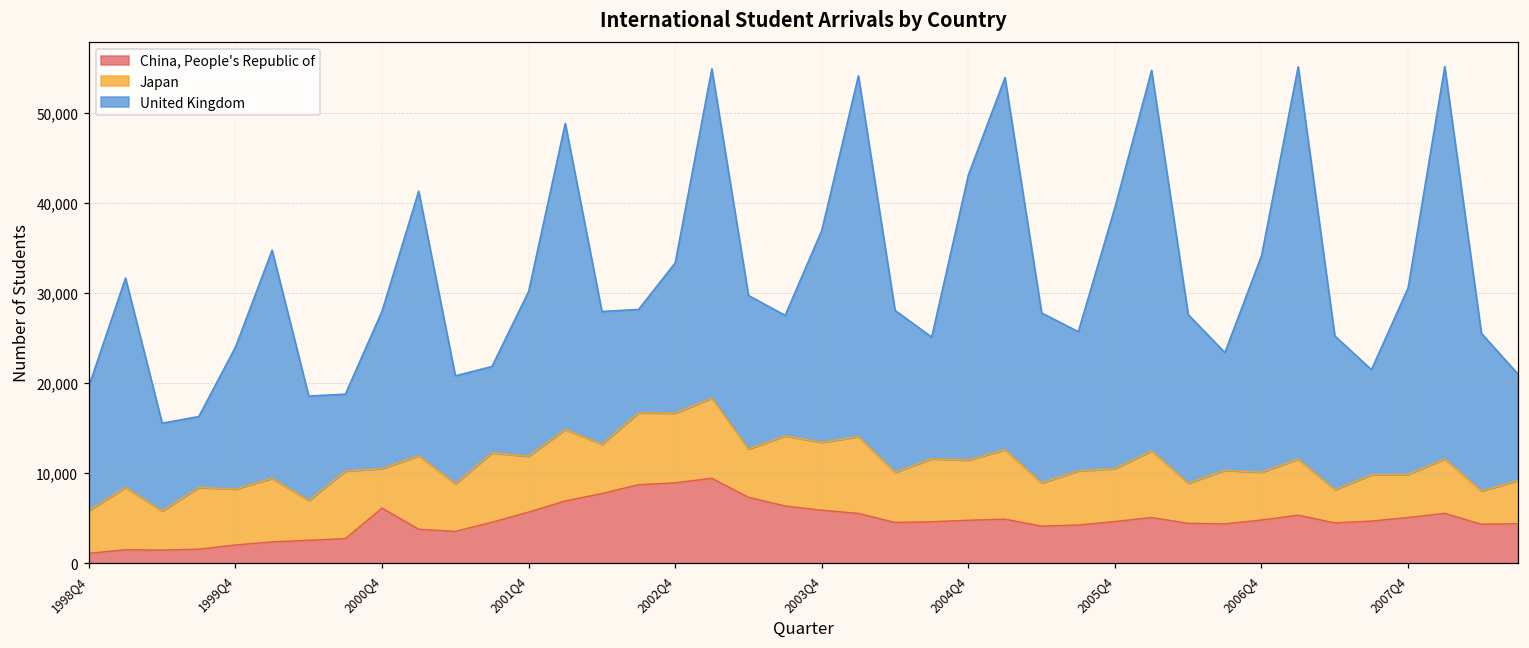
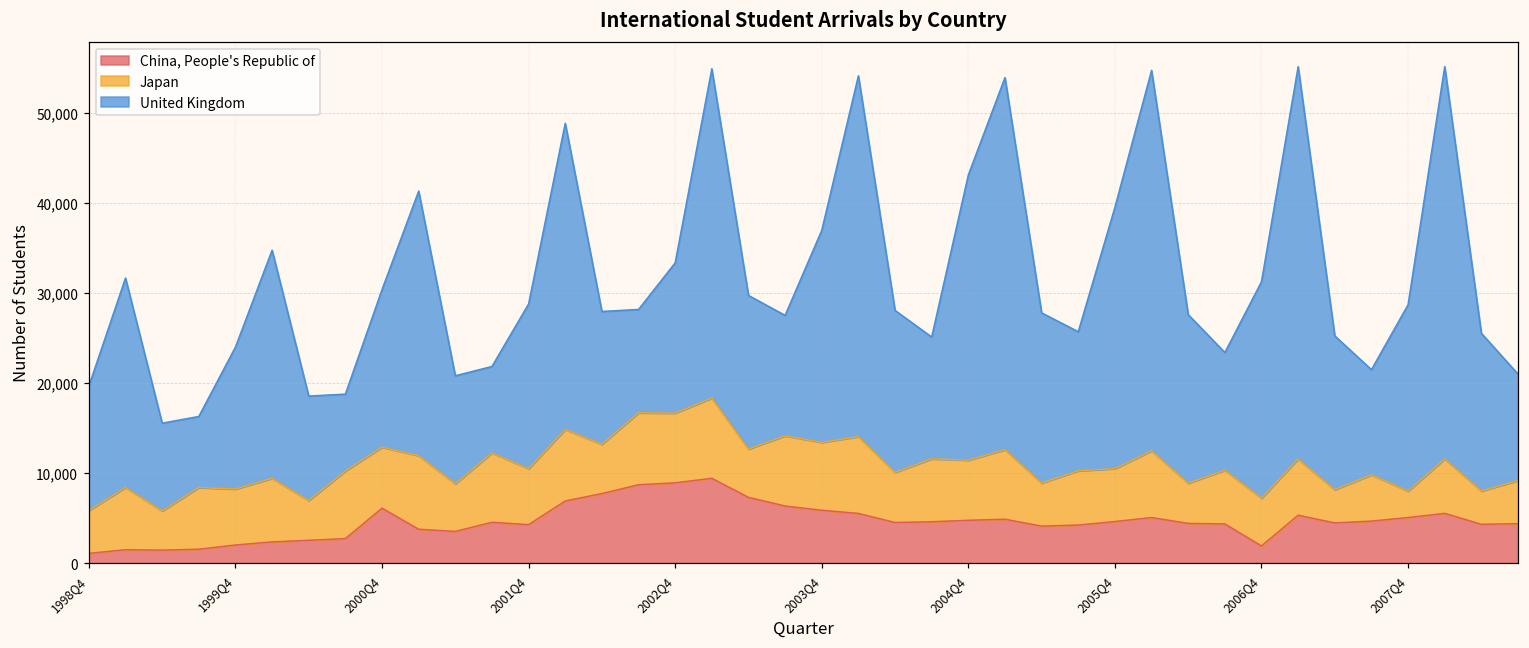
Japan, 2000Q4: 4,000 -> 7,000
China, People's Republic of, 2001Q4: 6,000 -> 4,000
China, People's Republic of, 2006Q4: 5,000 -> 2,000
Japan, 2007Q4: 5,000 -> 3,000
